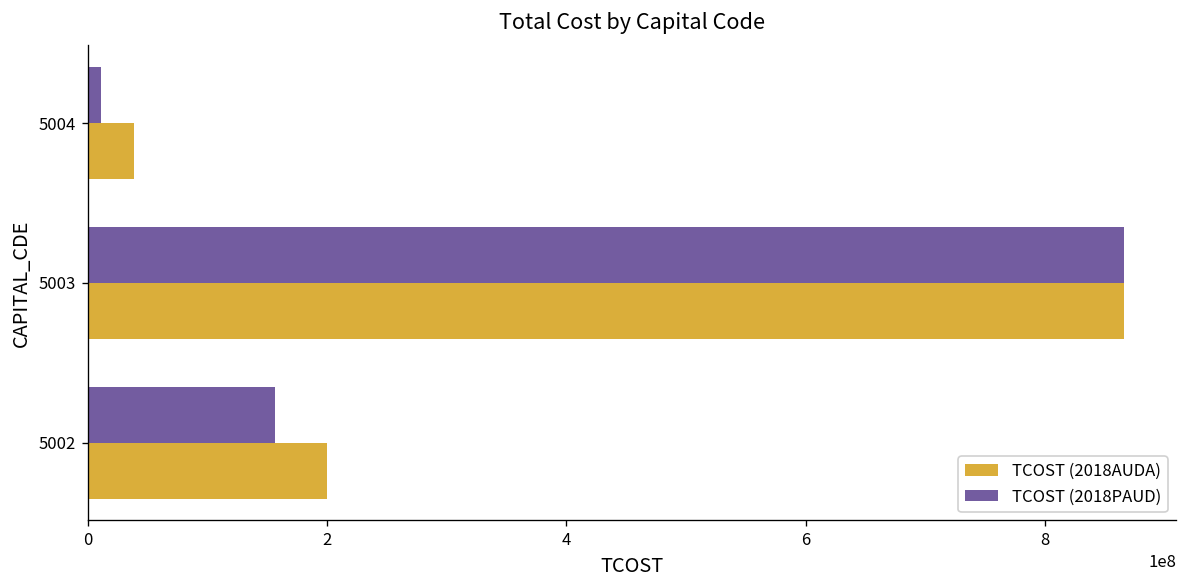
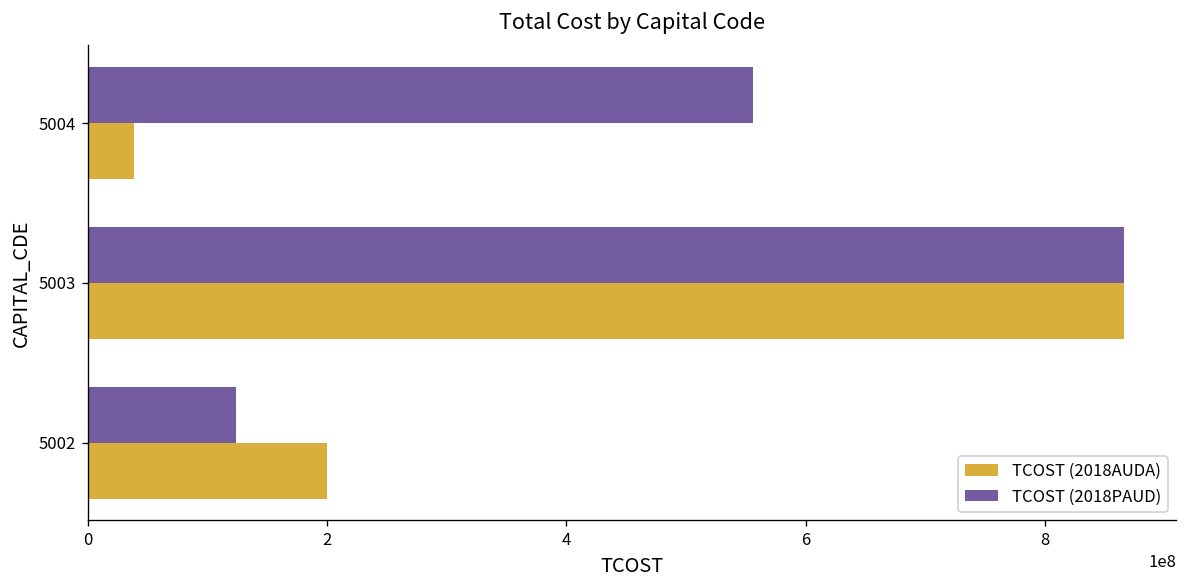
TCOST (2018PAUD), 5004: 10000000 -> 560000000
TCOST (2018PAUD), 5002: 160000000 -> 120000000
